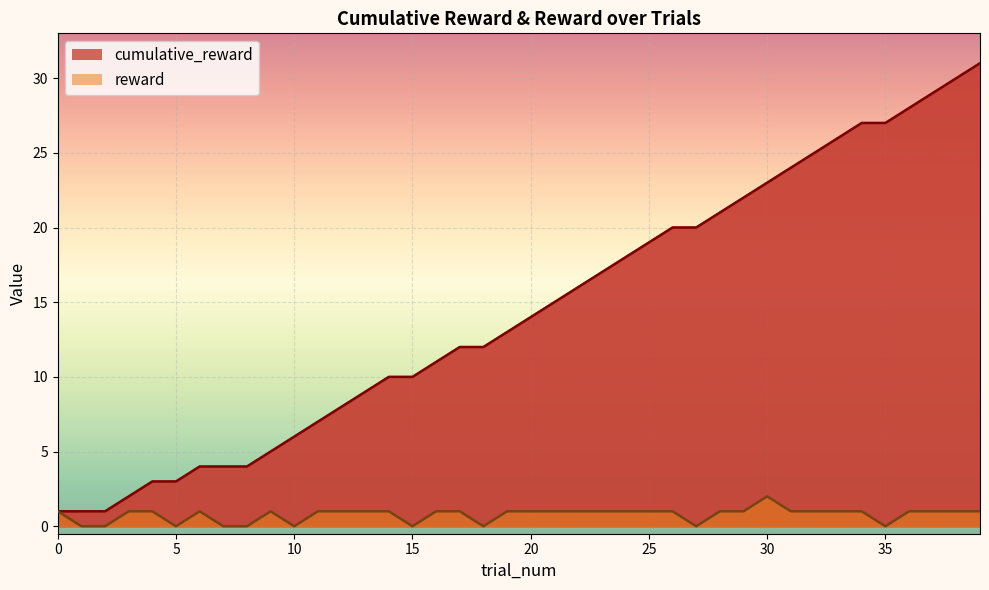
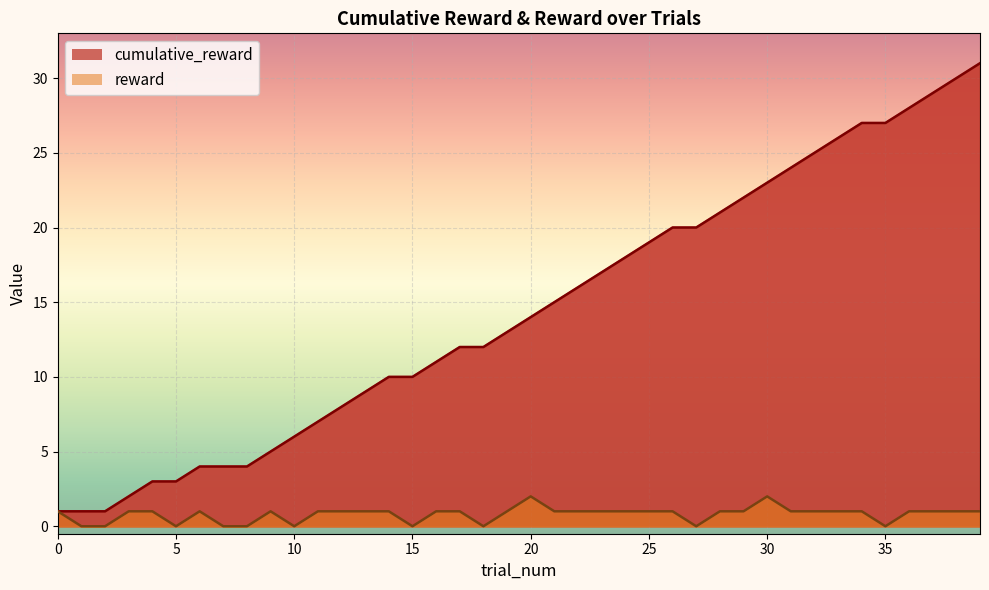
reward, 20: 1 -> 2
